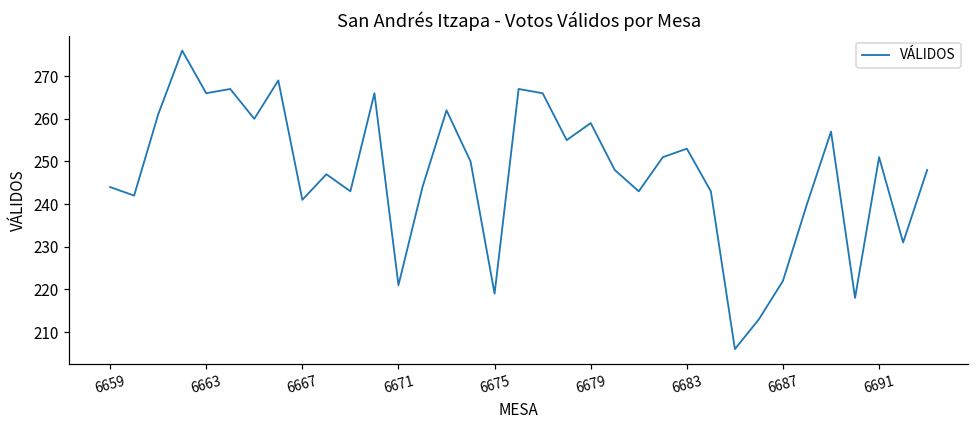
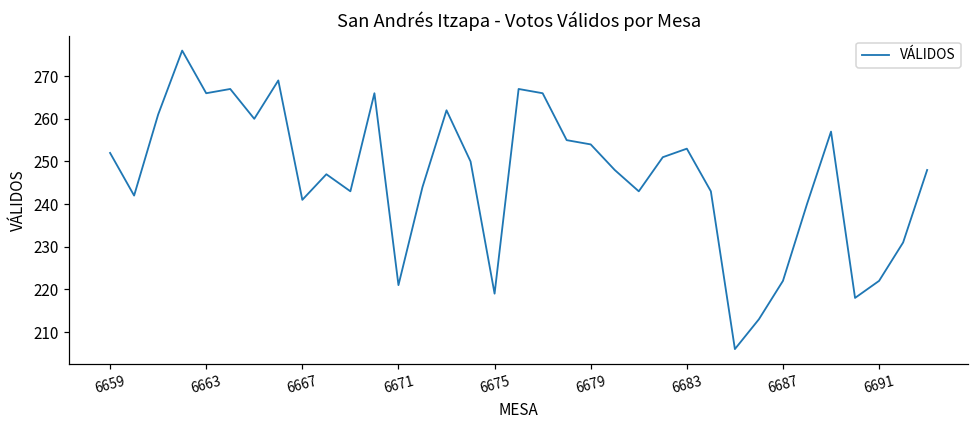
6659: 244 -> 252
6679: 259 -> 254
6691: 251 -> 222
